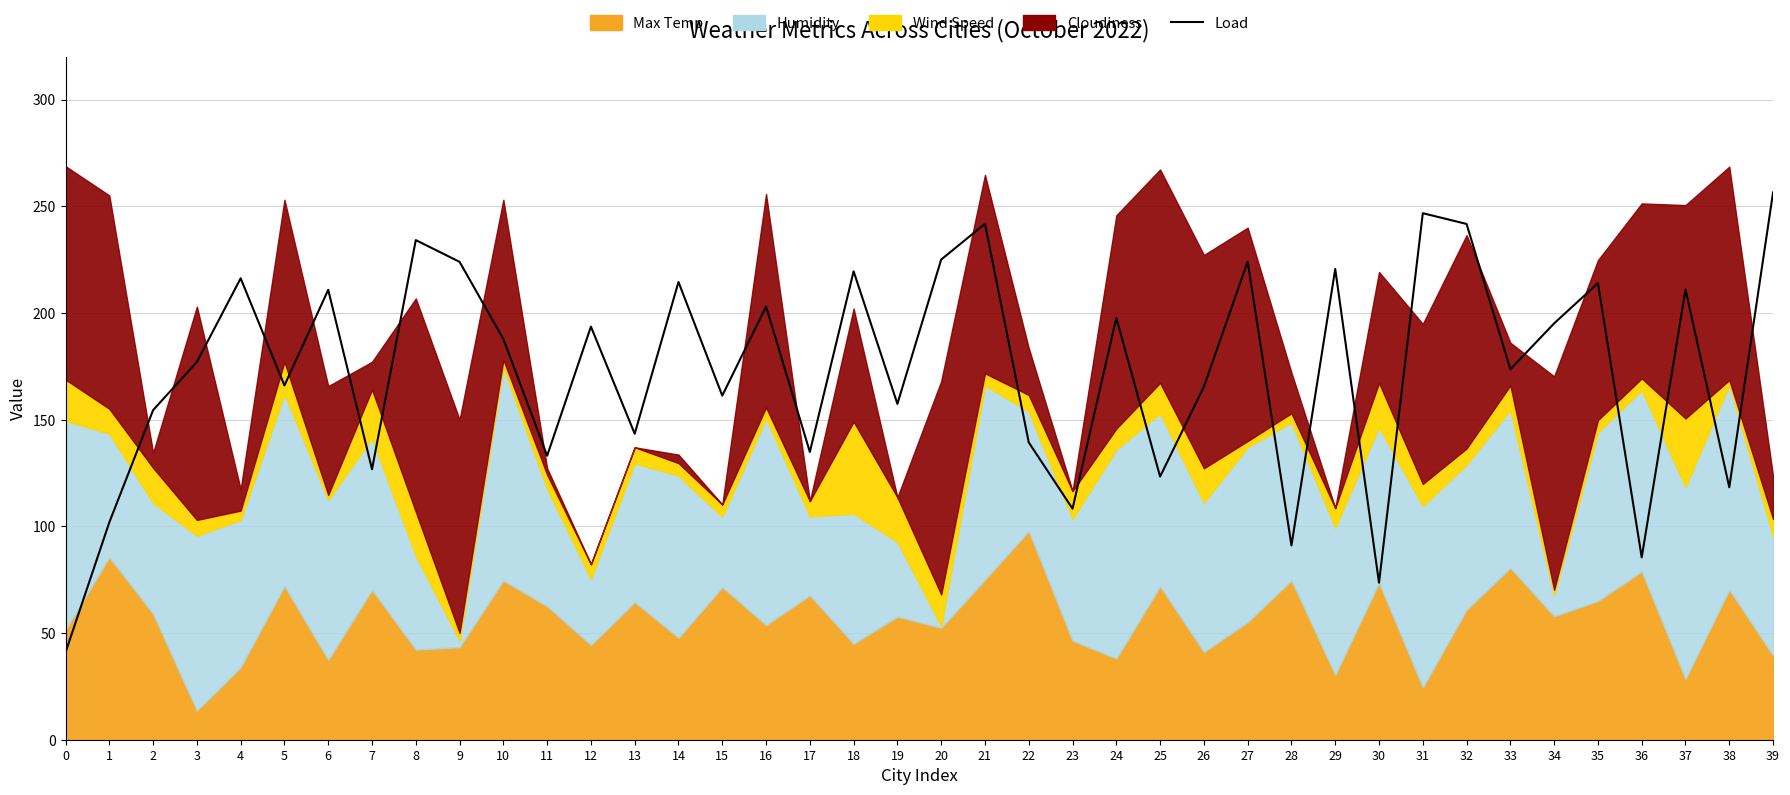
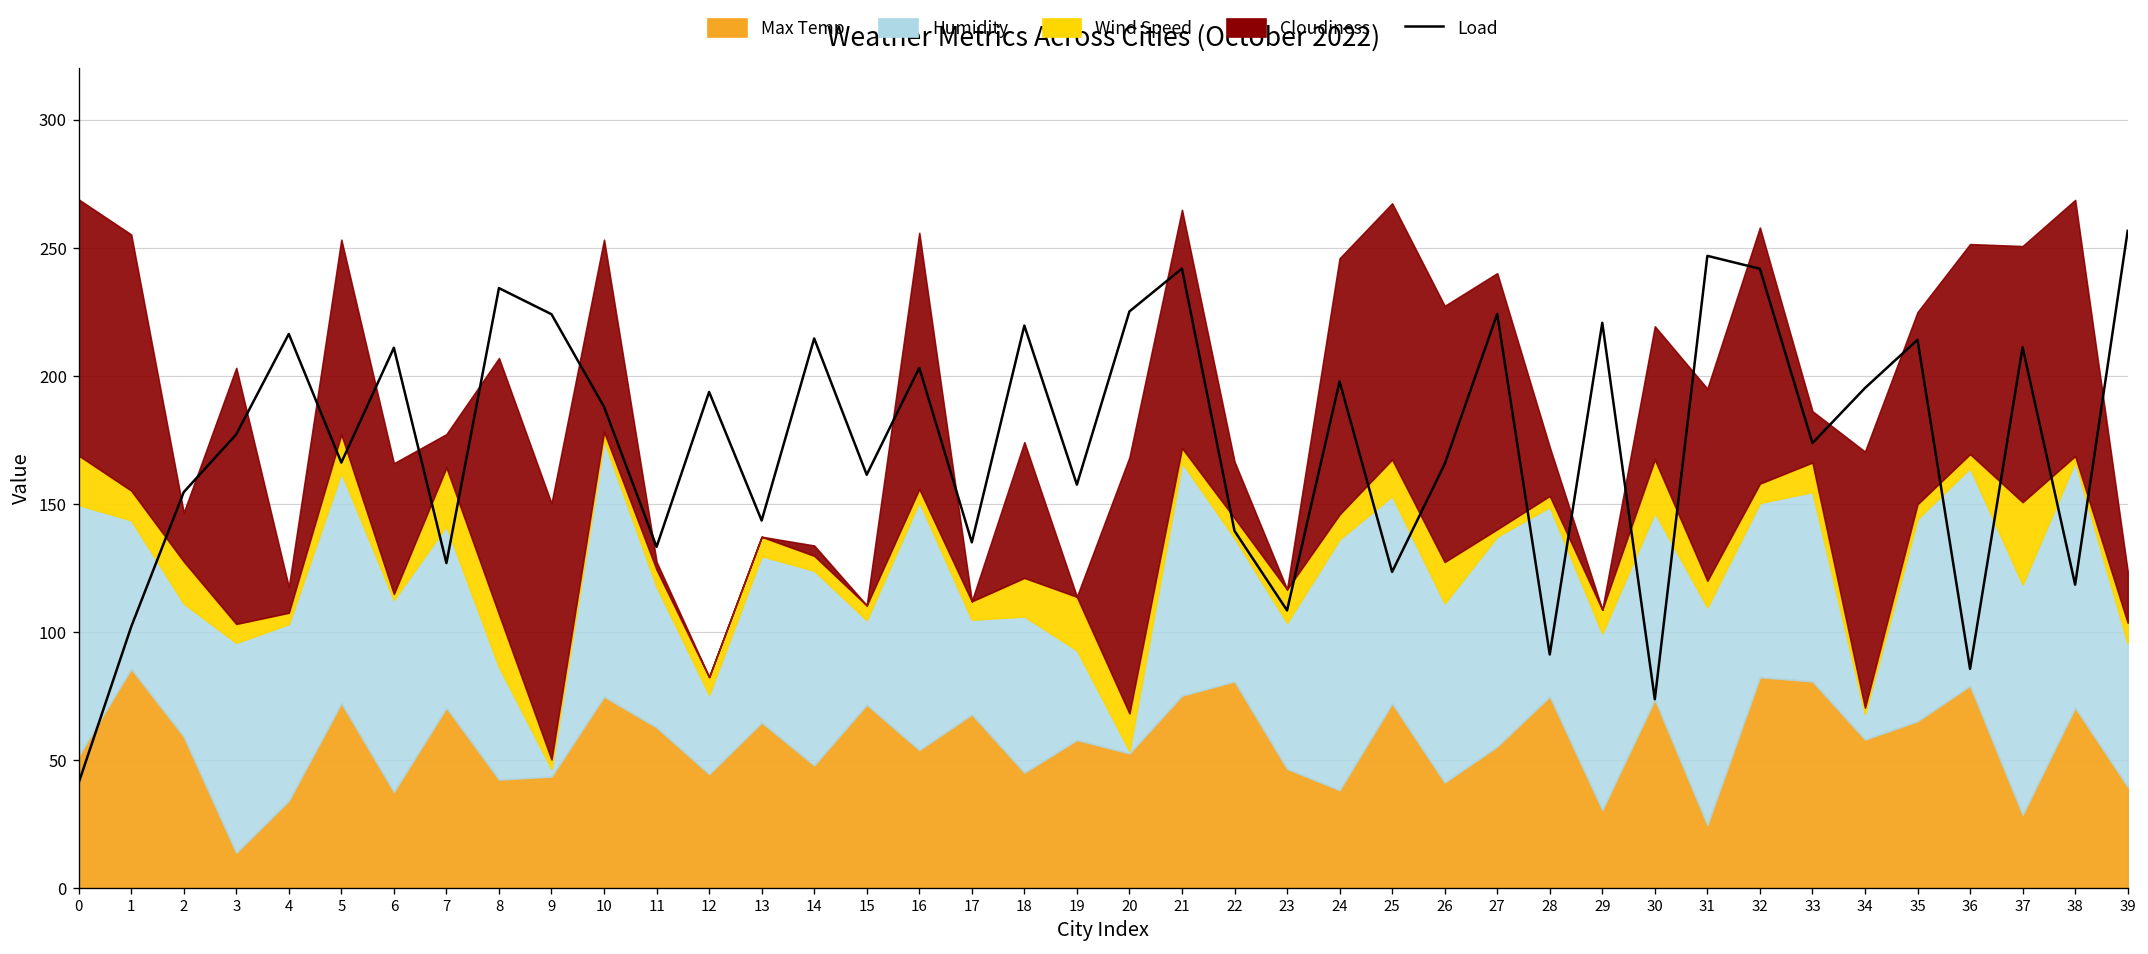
Cloudiness, 2: 7 -> 19
Wind Speed, 18: 43 -> 15
Max Temp, 22: 98 -> 81
Max Temp, 32: 61 -> 82
